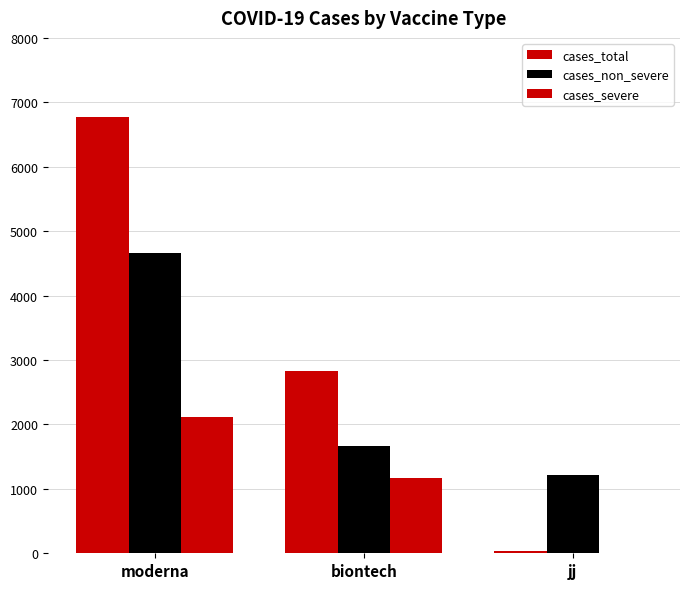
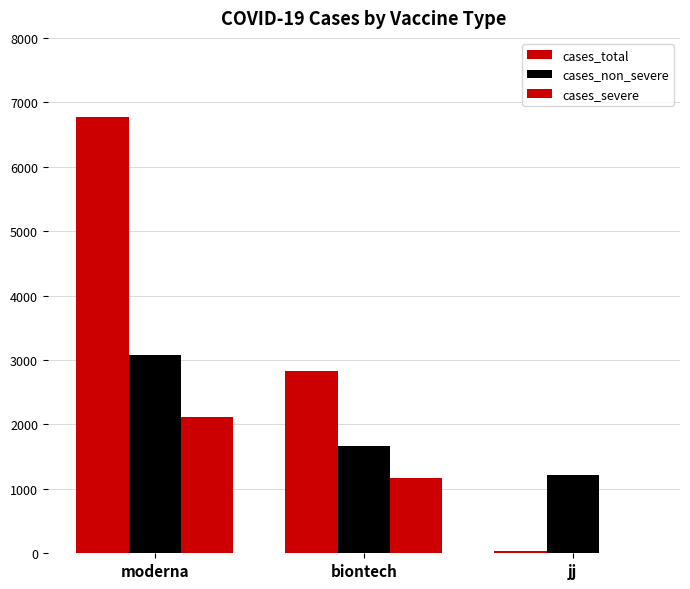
cases_non_severe, moderna: 4700 -> 3100
